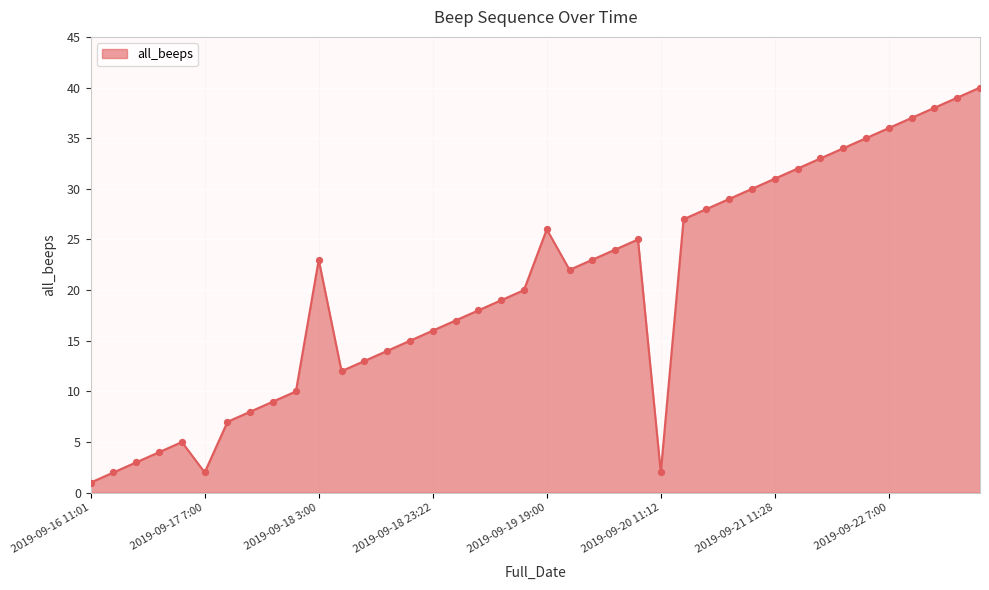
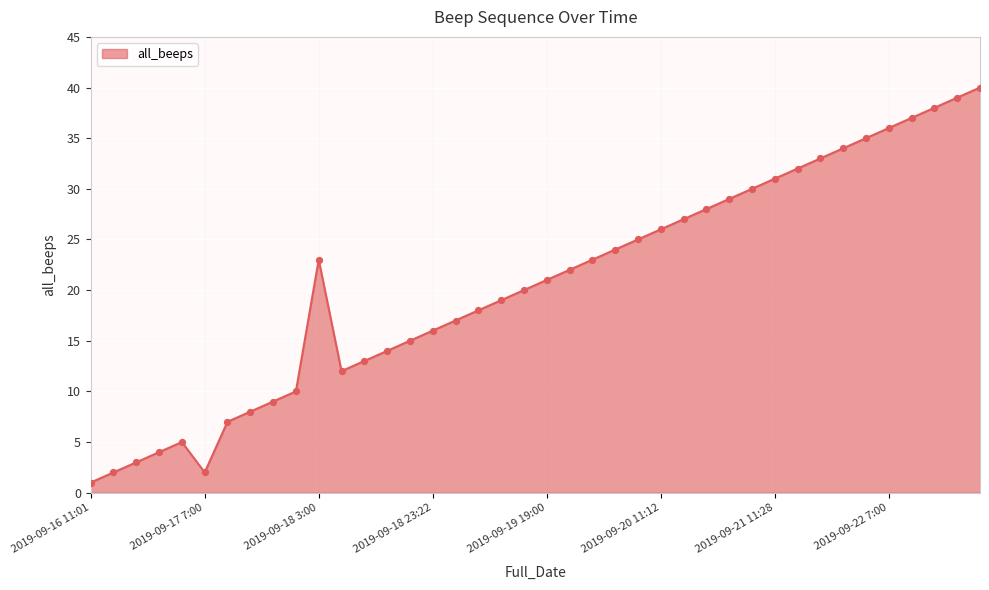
2019-09-19 19:00: 26 -> 21
2019-09-20 11:12: 2 -> 26
